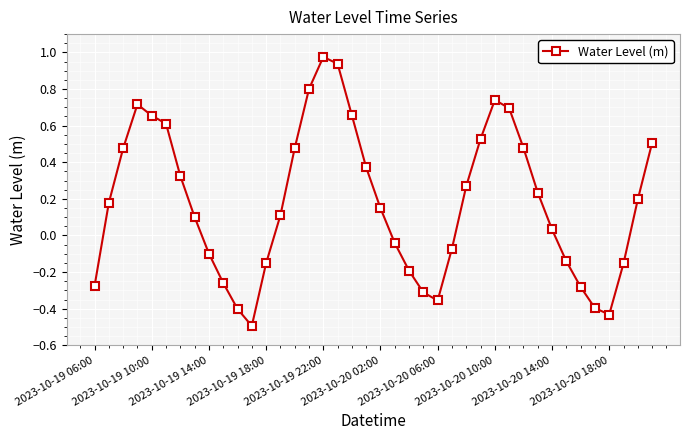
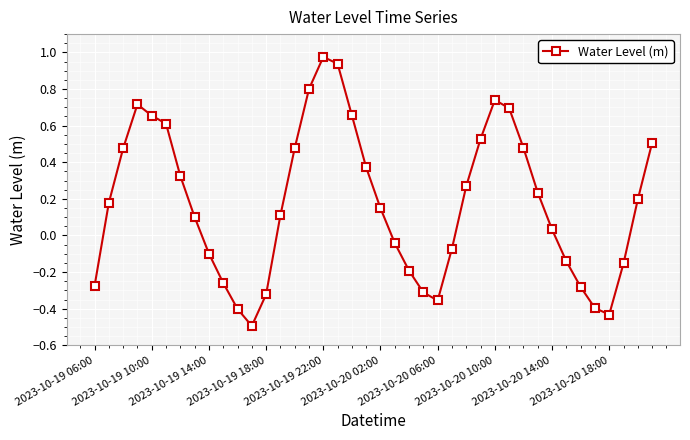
2023-10-19 18:00: -0.15 -> -0.32
